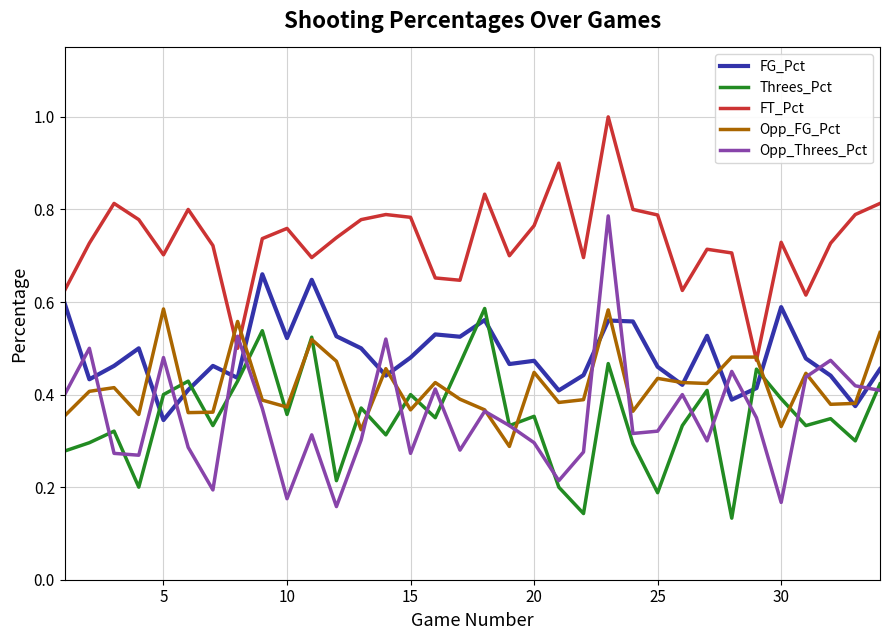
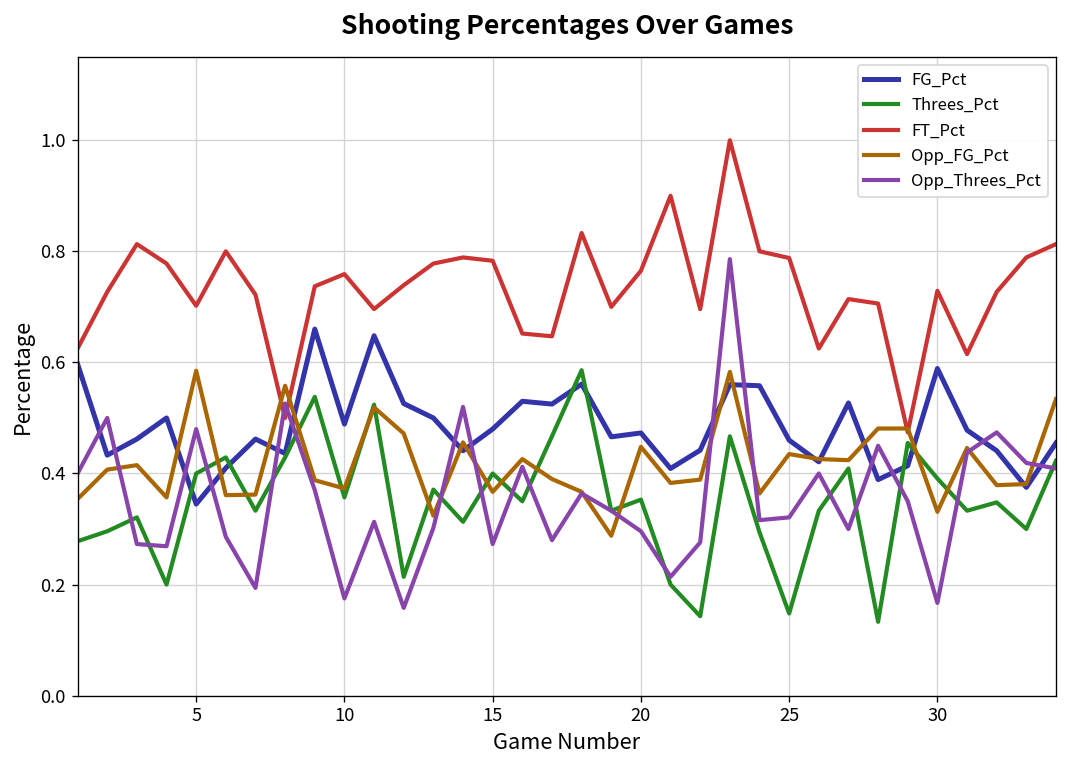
FG_Pct, 10: 0.52 -> 0.49
Threes_Pct, 25: 0.19 -> 0.15
